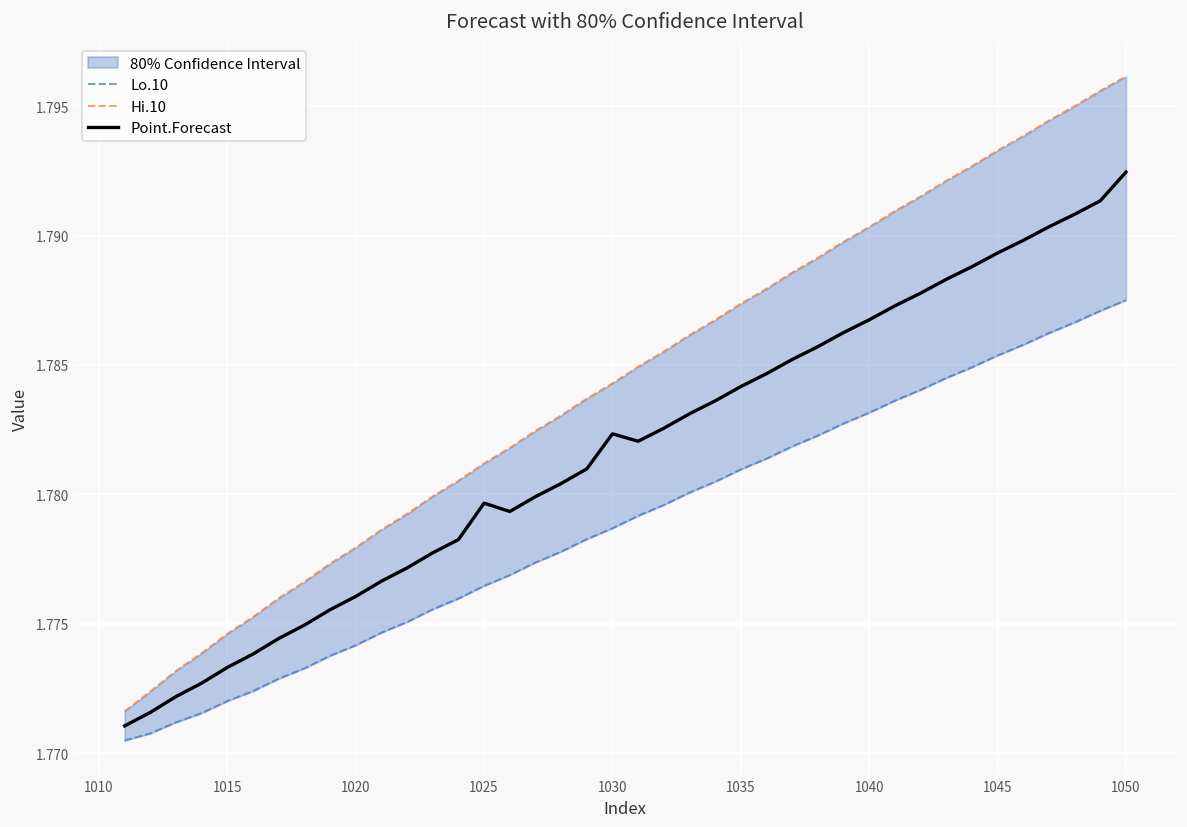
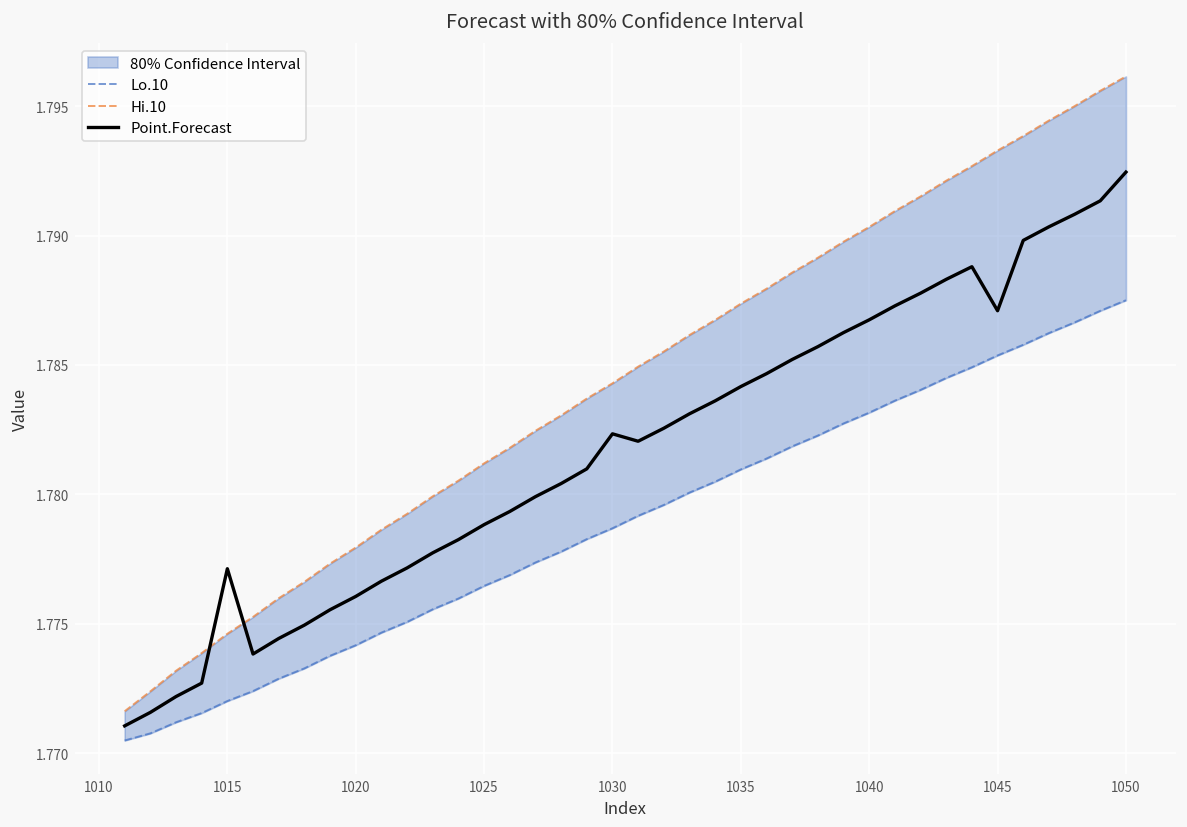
Point.Forecast, 1015: 1.7733 -> 1.7771
Point.Forecast, 1025: 1.7797 -> 1.7788
Point.Forecast, 1045: 1.7893 -> 1.7871
